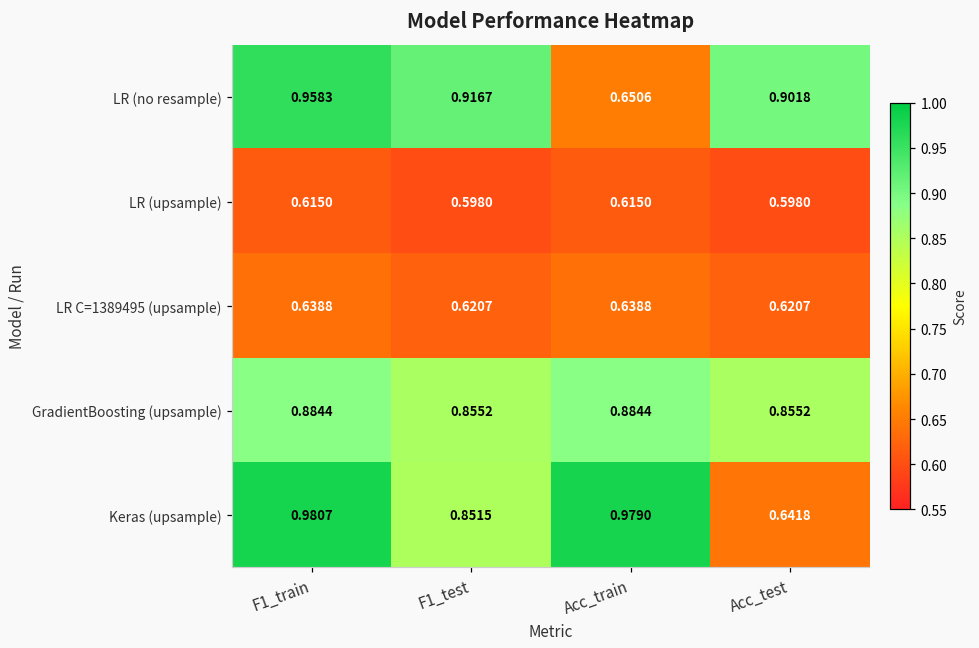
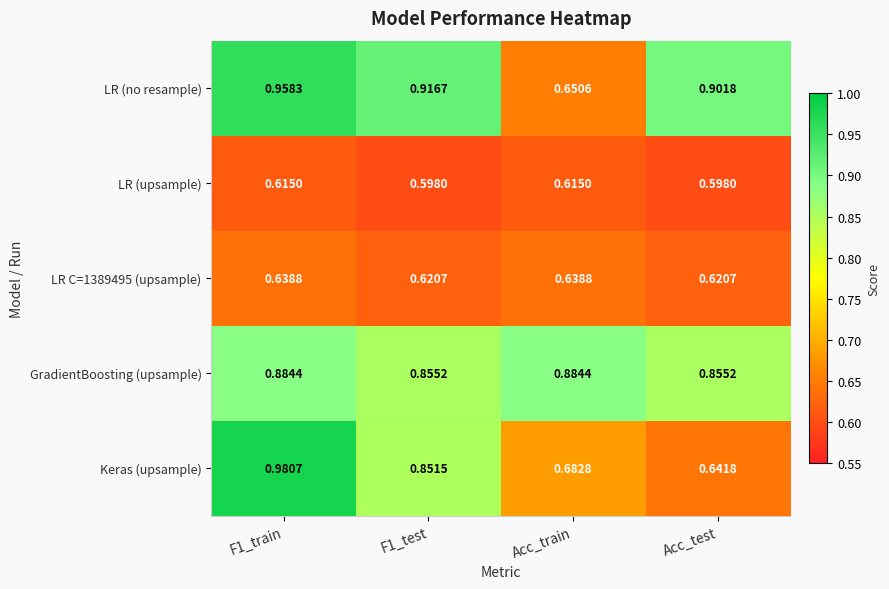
Keras (upsample), Acc_train: 0.9790 -> 0.6828
